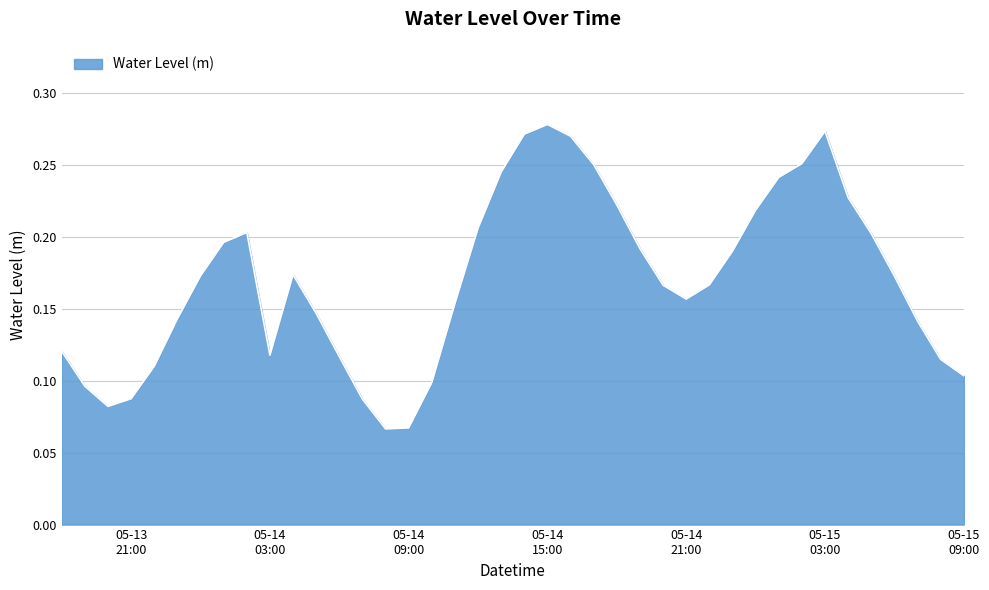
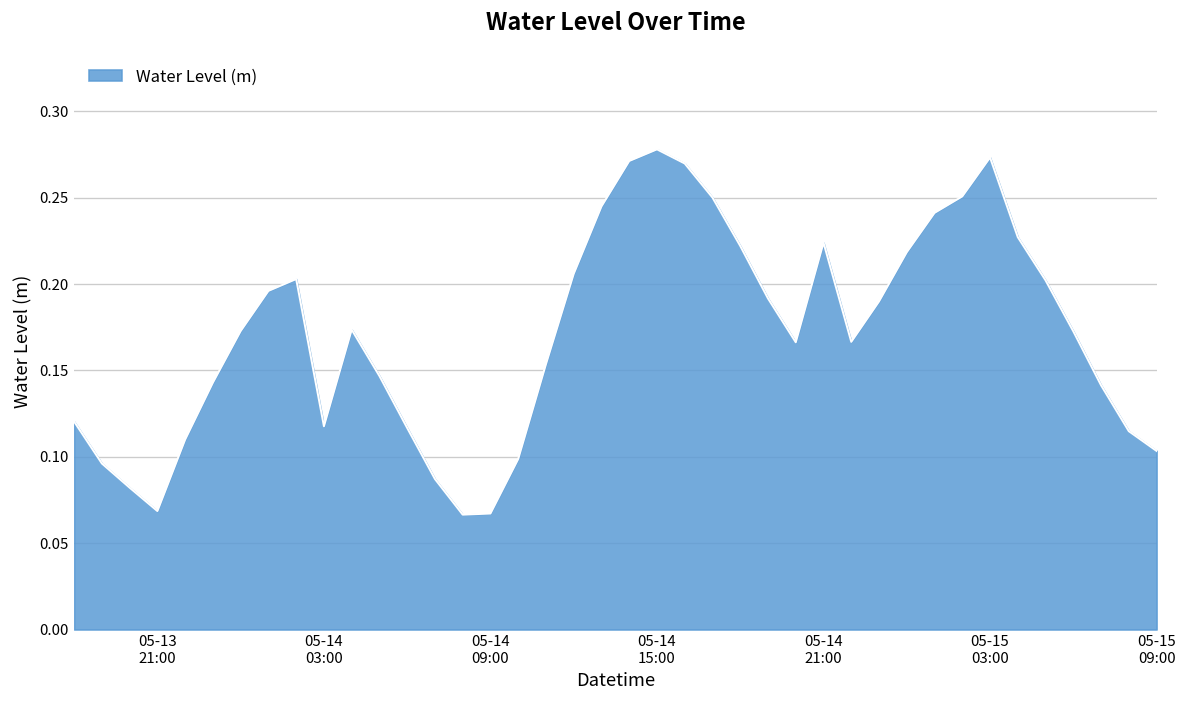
05-13 21:00: 0.087 -> 0.069
05-14 21:00: 0.157 -> 0.224
